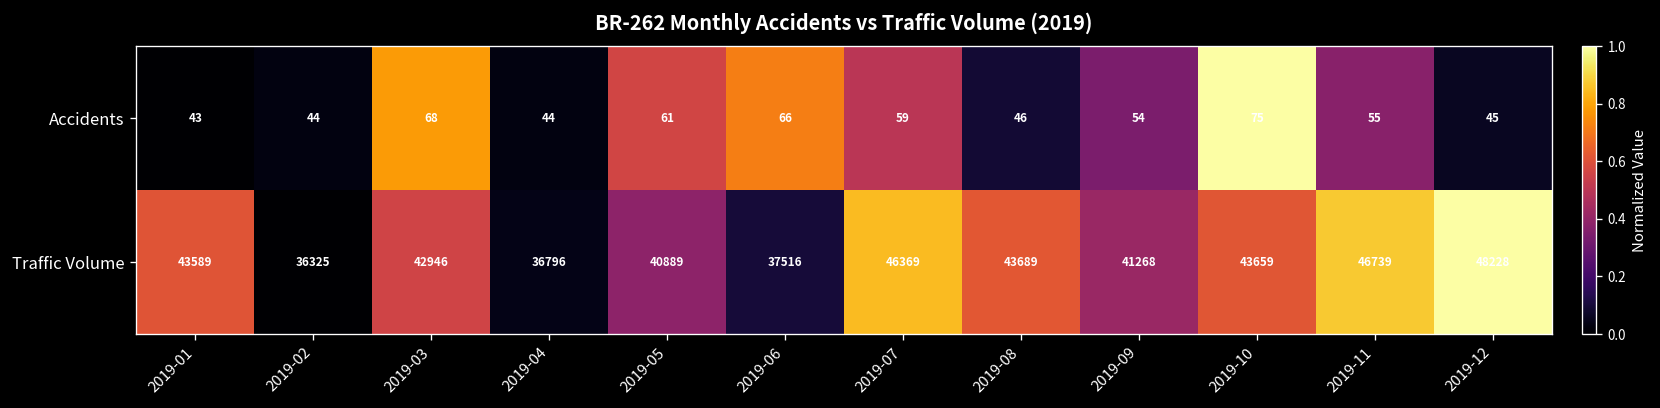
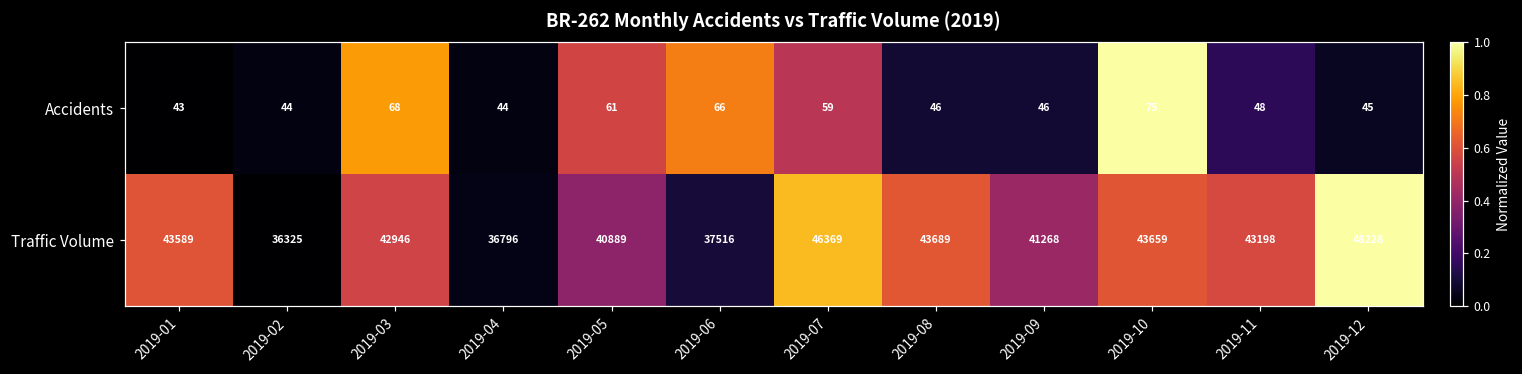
Accidents, 2019-09: 54 -> 46
Accidents, 2019-11: 55 -> 48
Traffic Volume, 2019-11: 46739 -> 43198
